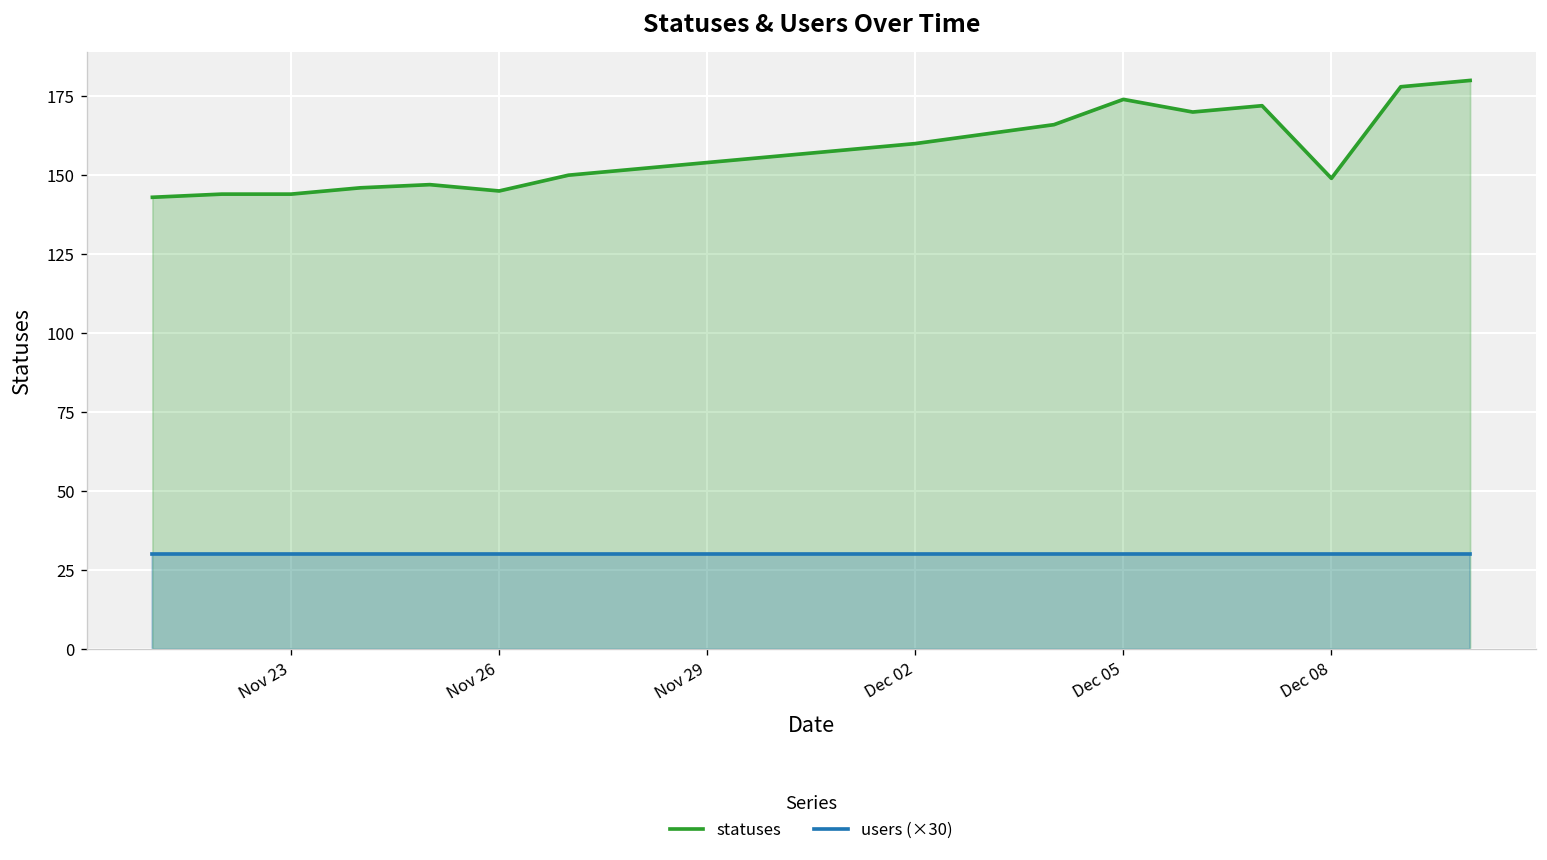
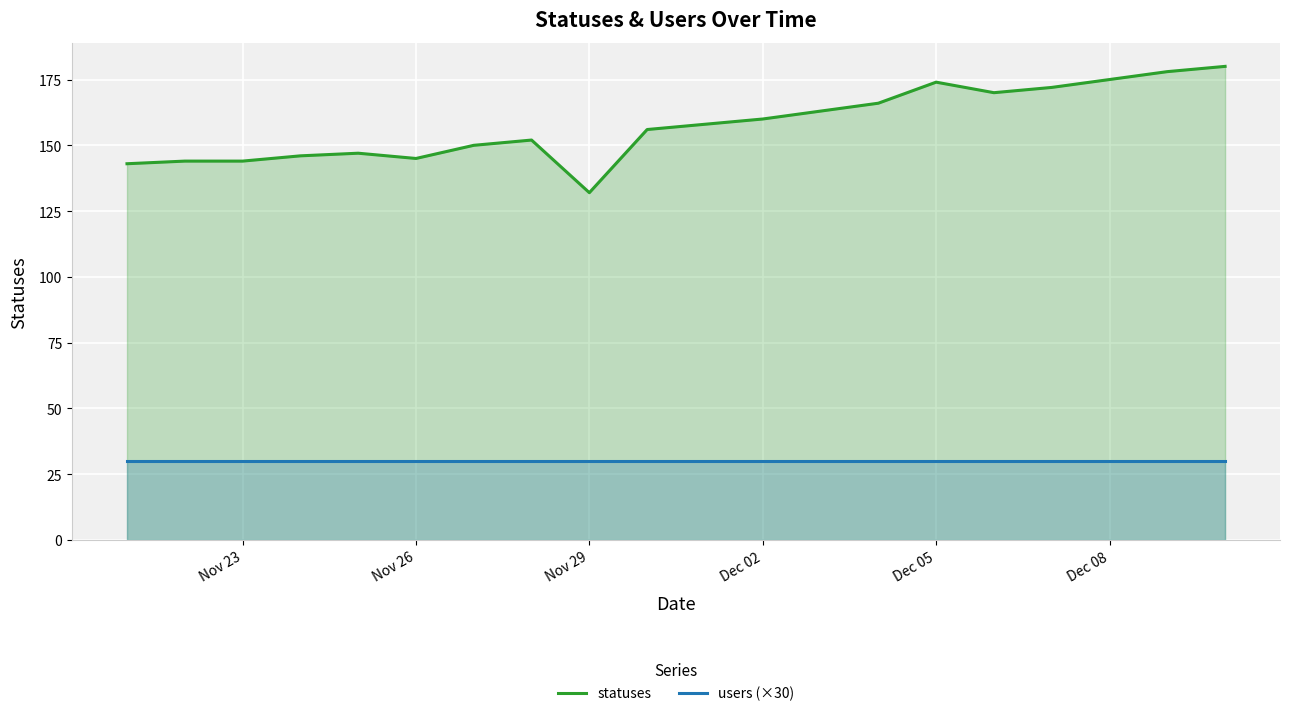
statuses, Nov 29: 154 -> 132
statuses, Dec 08: 149 -> 175
